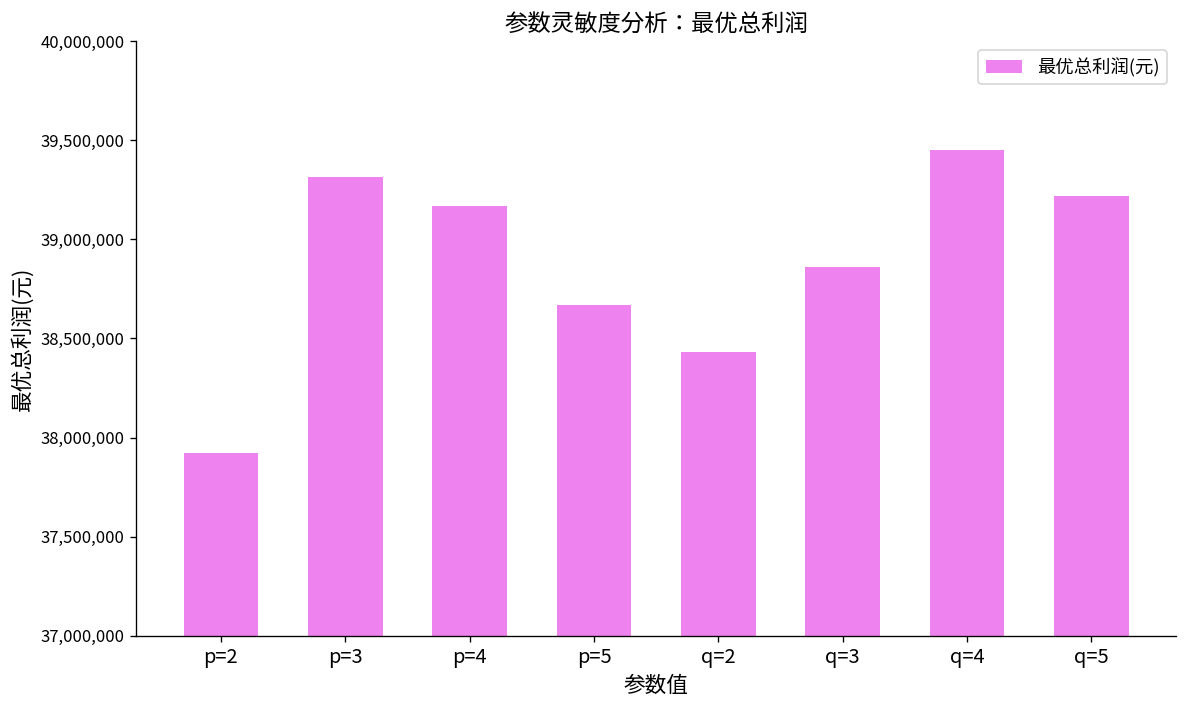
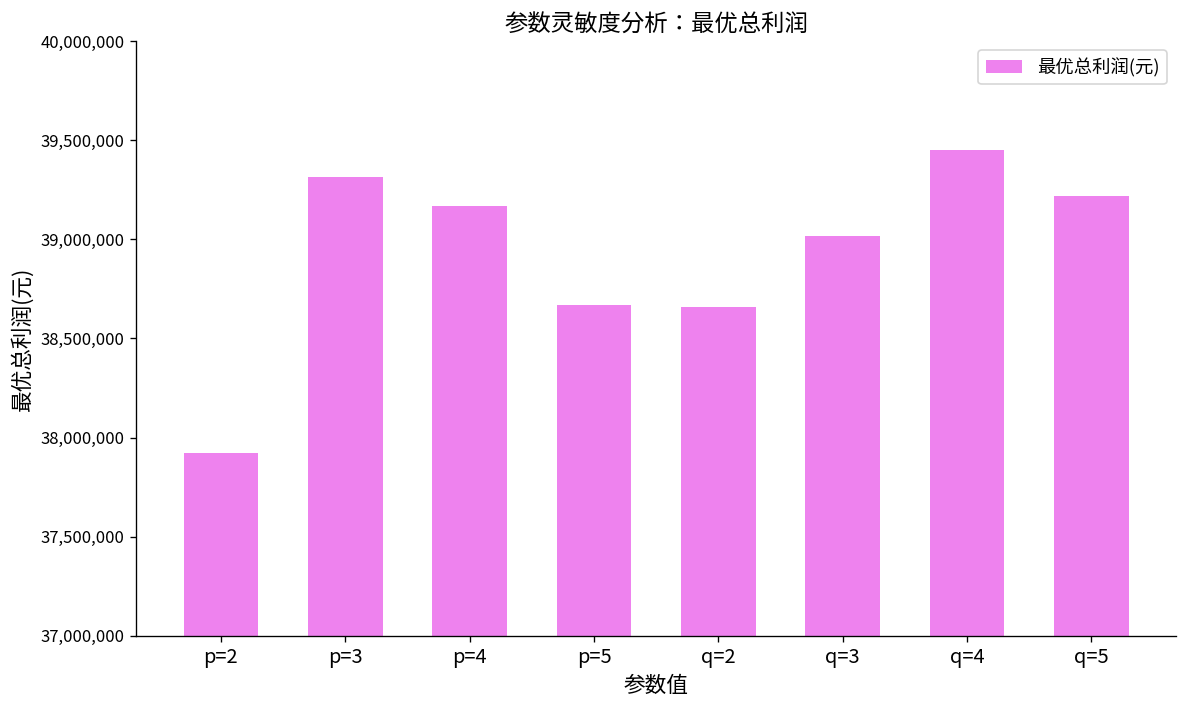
q=2: 38,430,000 -> 38,660,000
q=3: 38,860,000 -> 39,020,000
